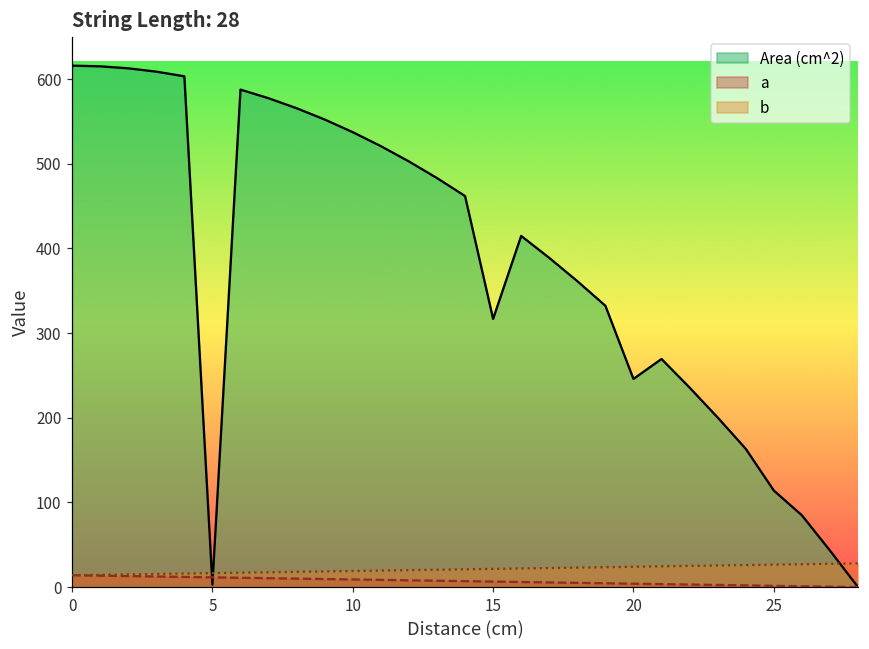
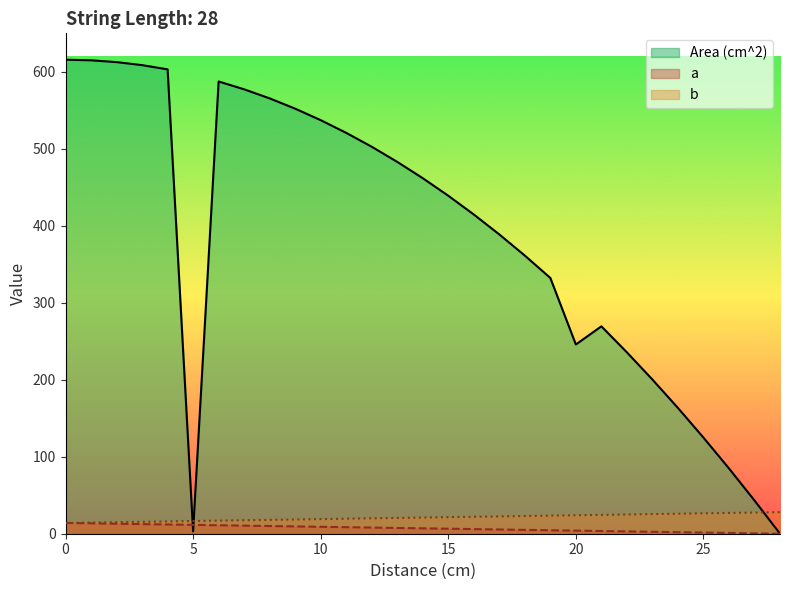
Area (cm^2), 15: 320 -> 440
Area (cm^2), 25: 110 -> 120
